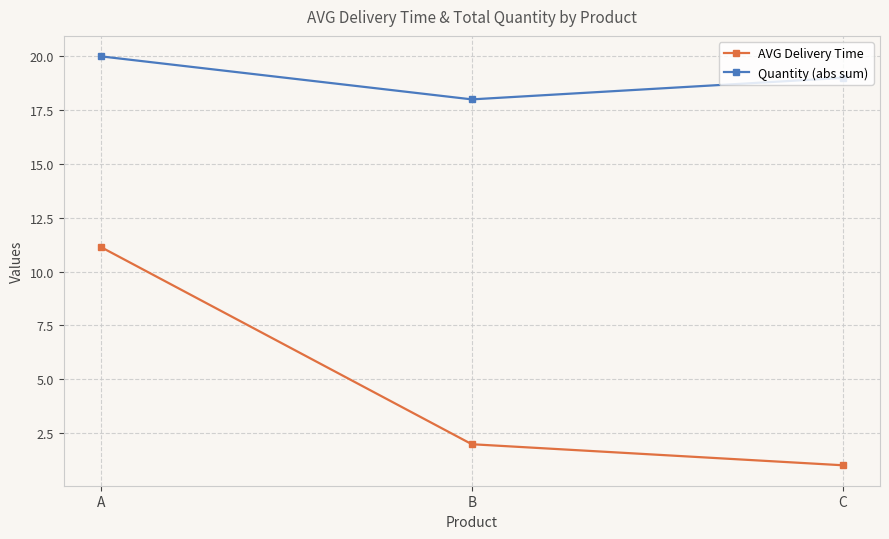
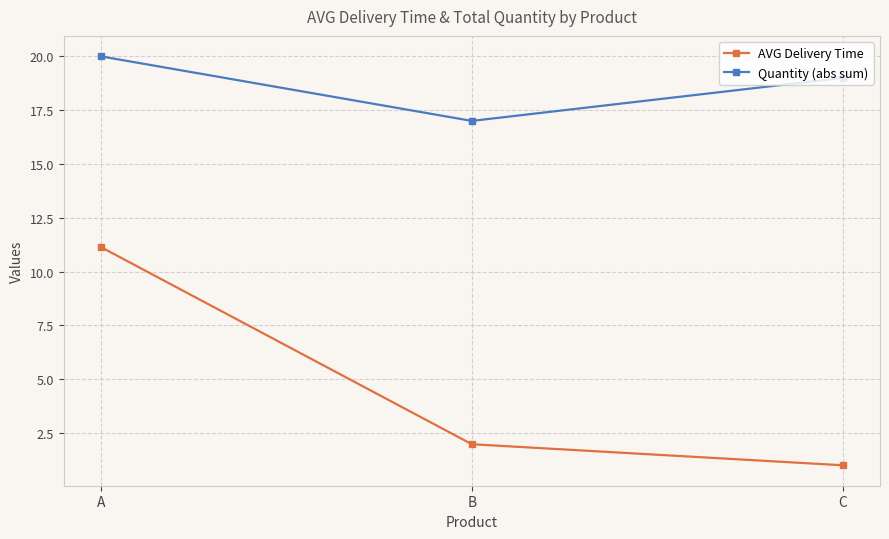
Quantity (abs sum), B: 18 -> 17
